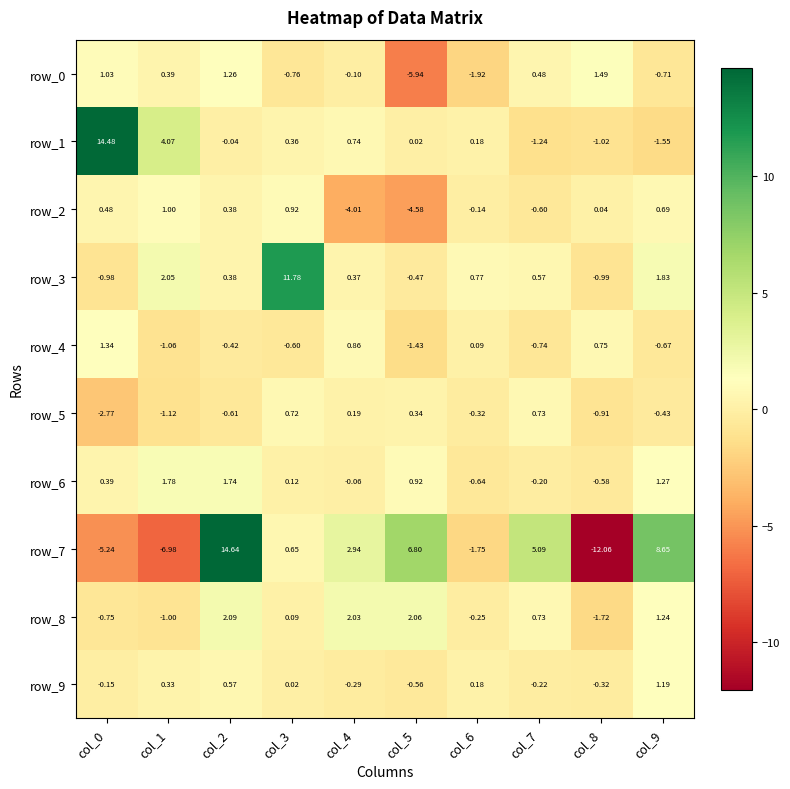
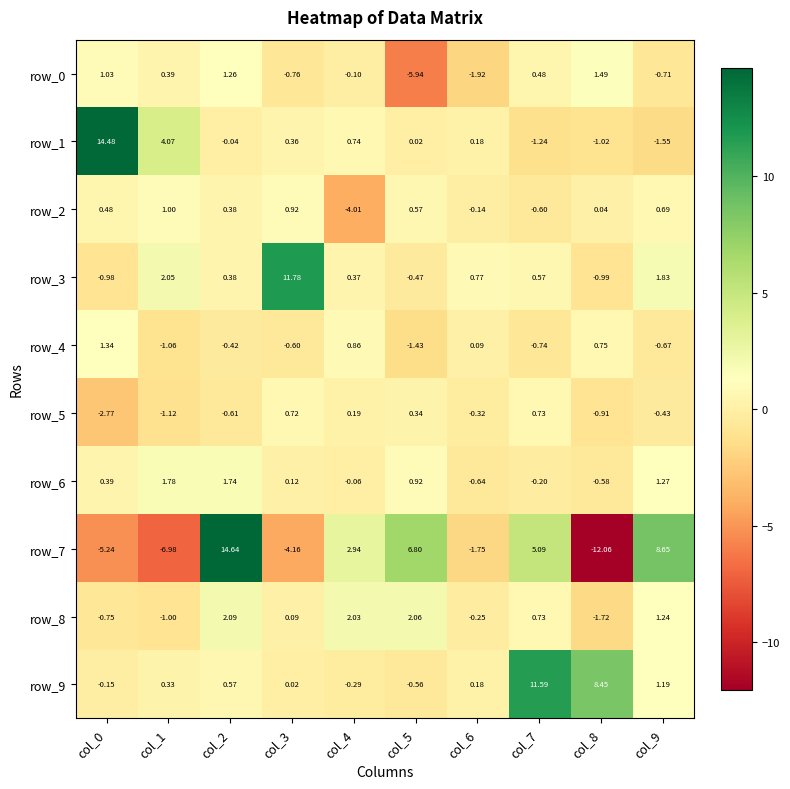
row_2, col_5: -4.58 -> 0.57
row_7, col_3: 0.65 -> -4.16
row_9, col_7: -0.22 -> 11.59
row_9, col_8: -0.32 -> 8.45
